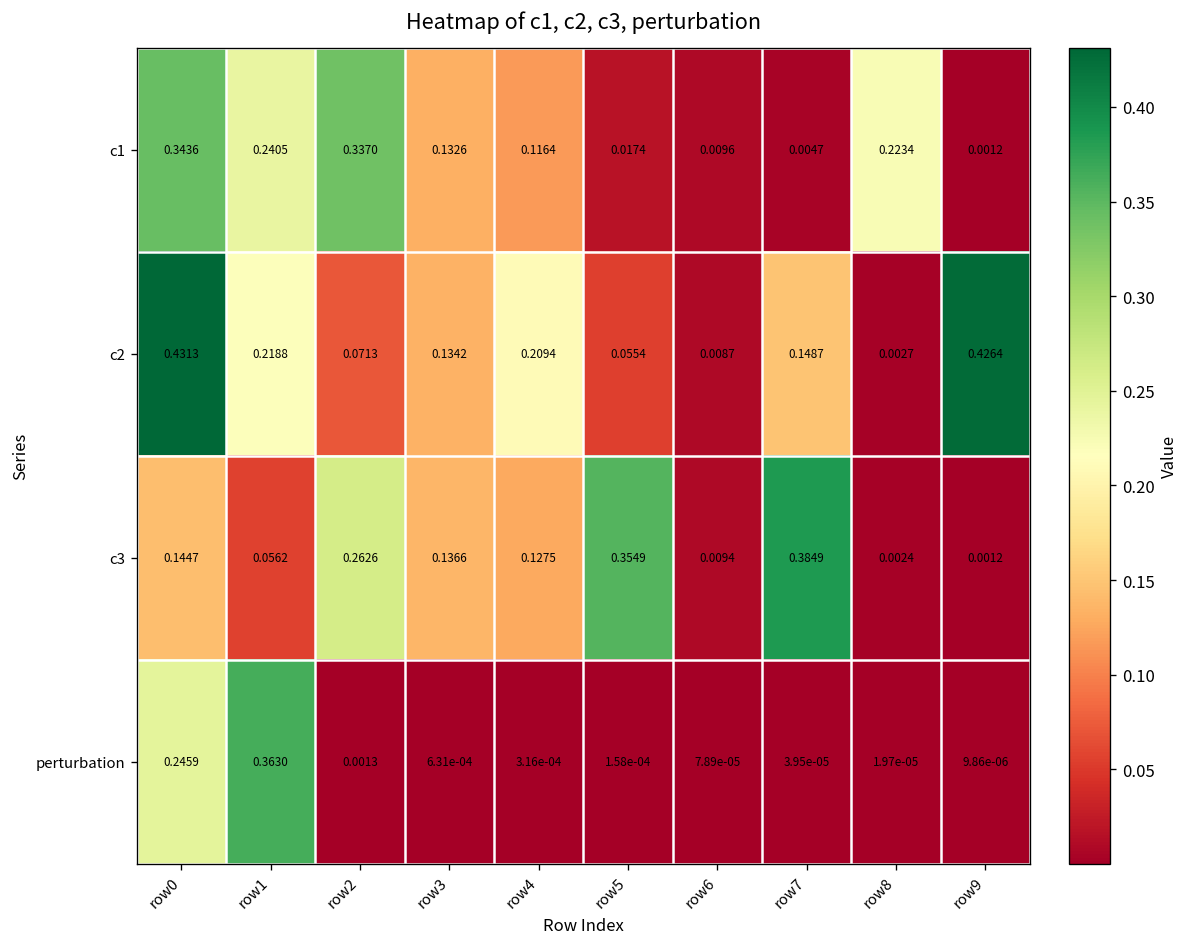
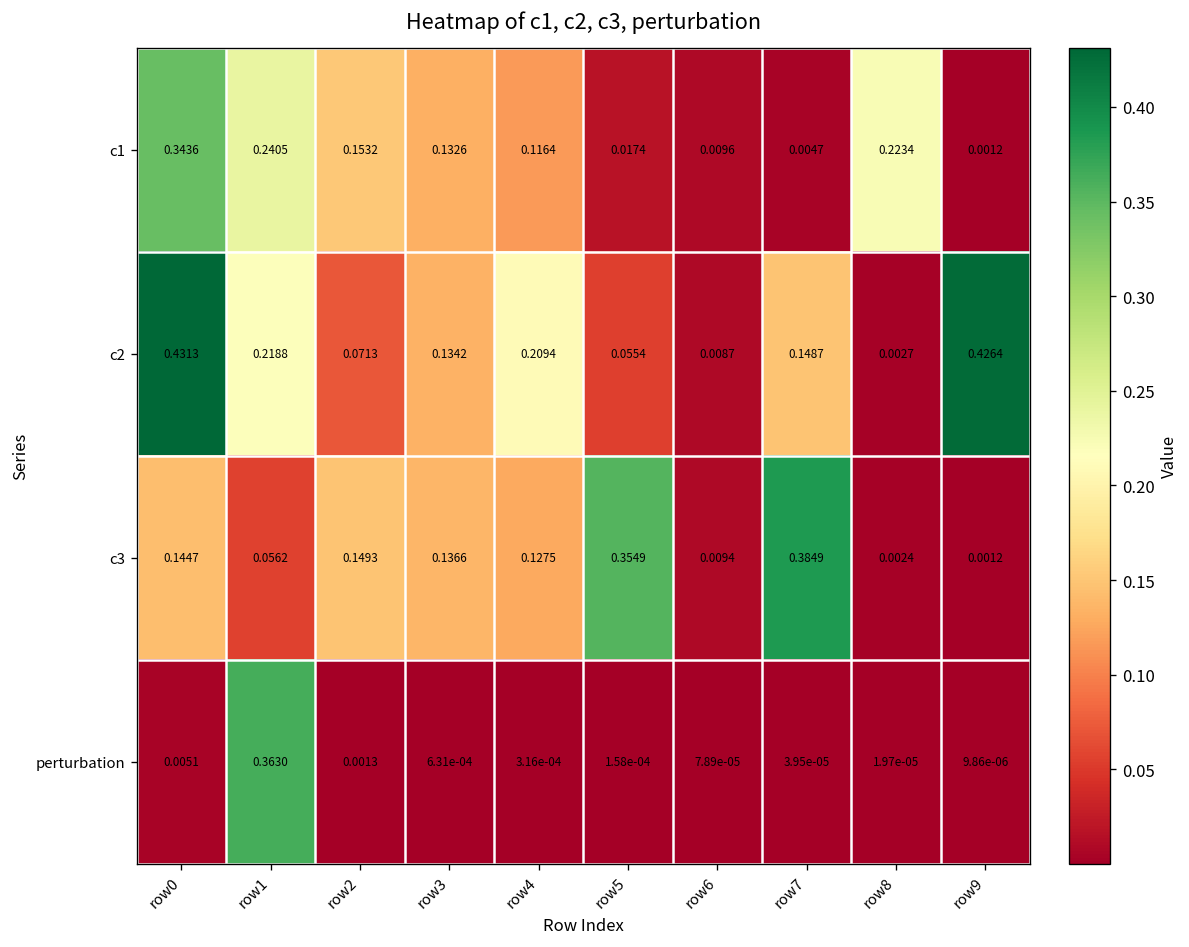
c1, row2: 0.3370 -> 0.1532
c3, row2: 0.2626 -> 0.1493
perturbation, row0: 0.2459 -> 0.0051
